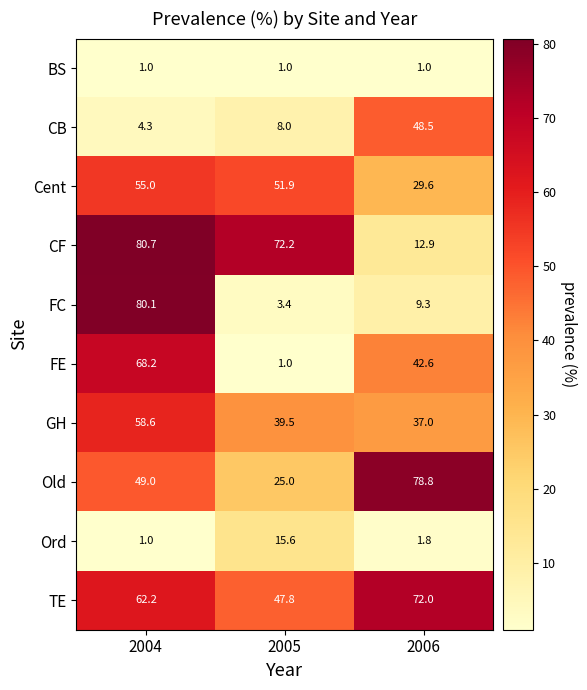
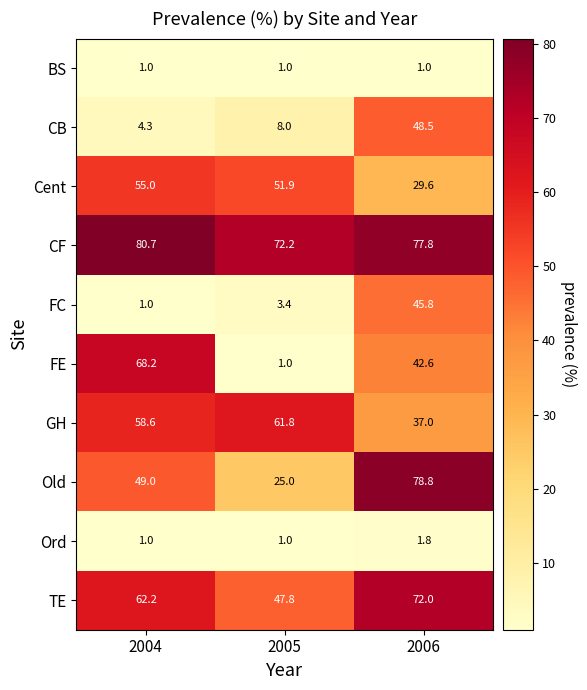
CF, 2006: 12.9 -> 77.8
FC, 2004: 80.1 -> 1.0
FC, 2006: 9.3 -> 45.8
GH, 2005: 39.5 -> 61.8
Ord, 2005: 15.6 -> 1.0
